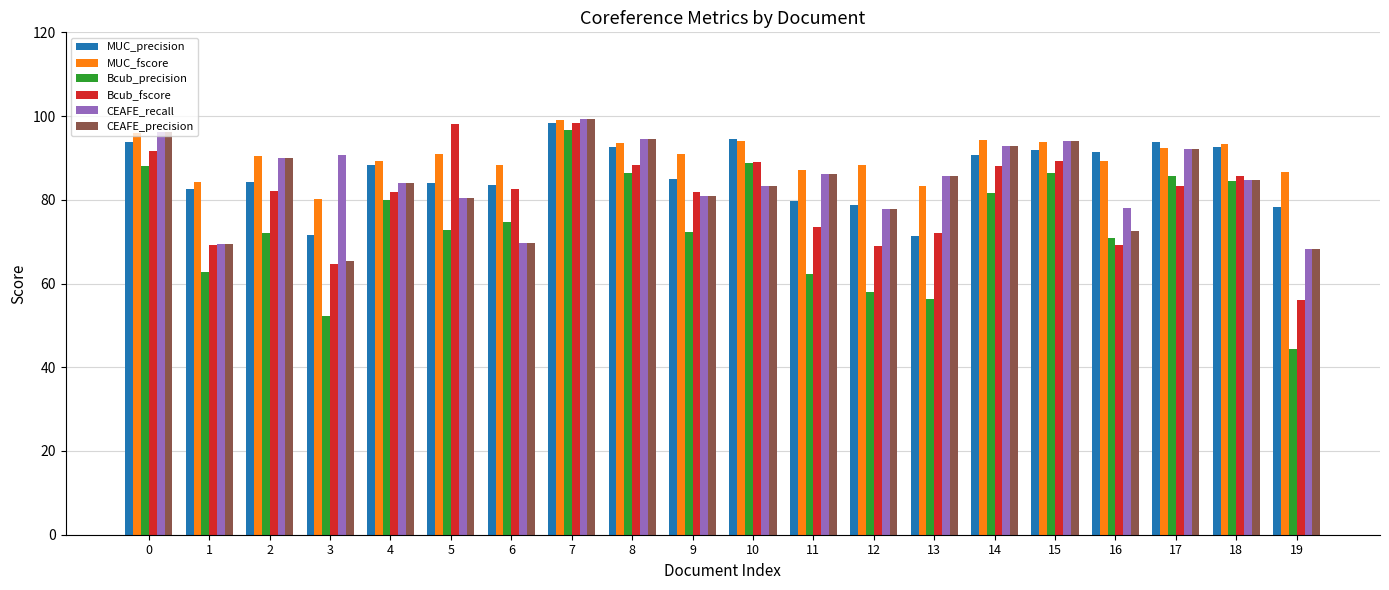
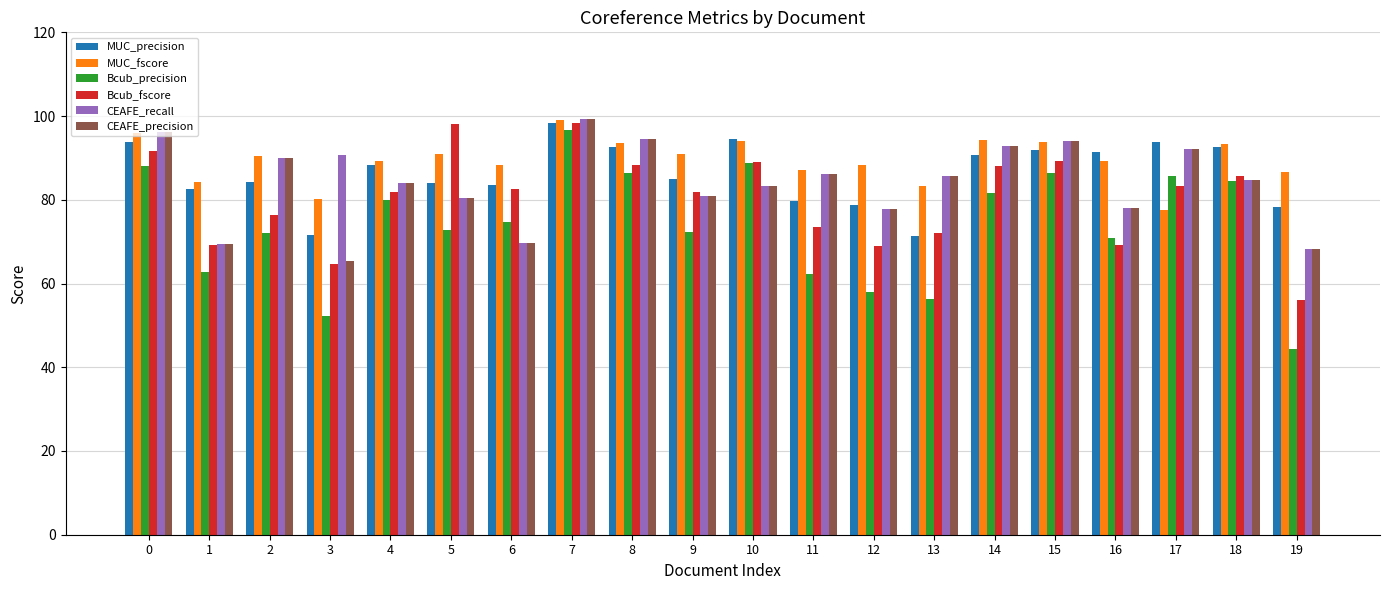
Bcub_fscore, 2: 82 -> 76
CEAFE_precision, 16: 73 -> 78
MUC_fscore, 17: 92 -> 78
